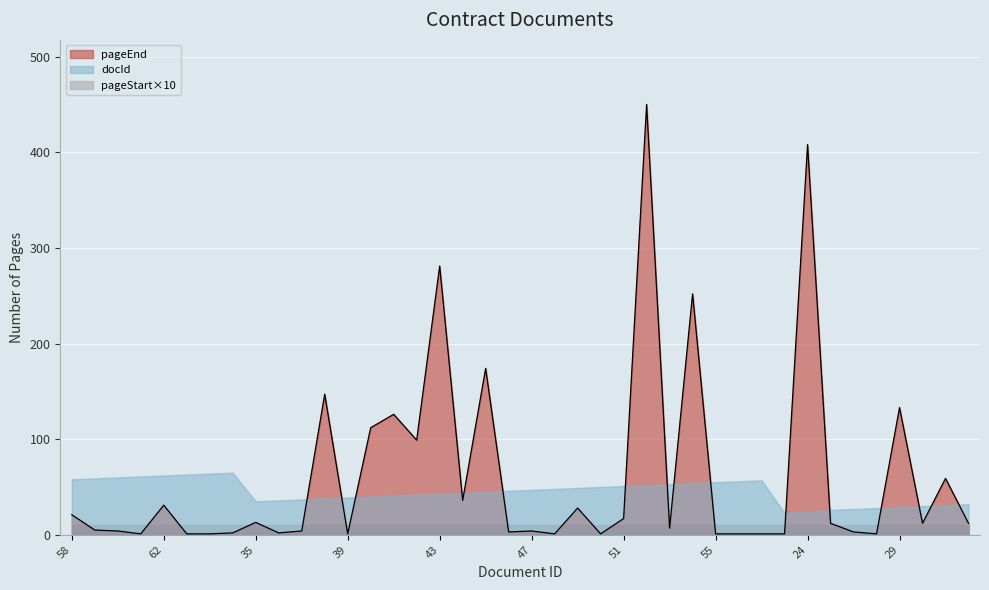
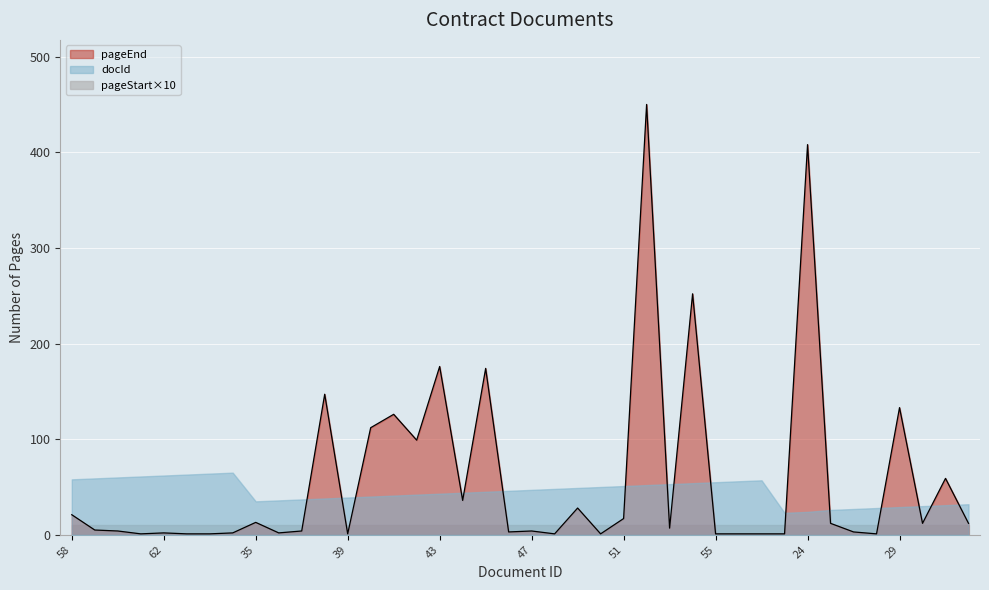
pageEnd, 62: 30 -> 0
pageEnd, 43: 280 -> 180
